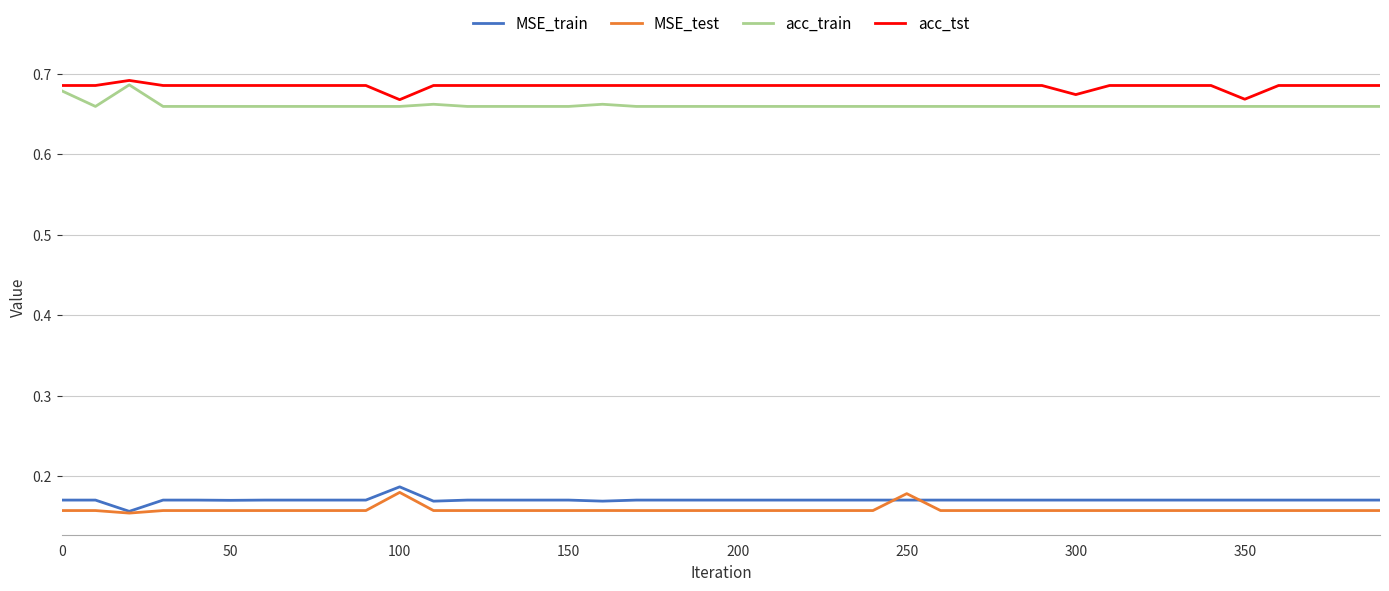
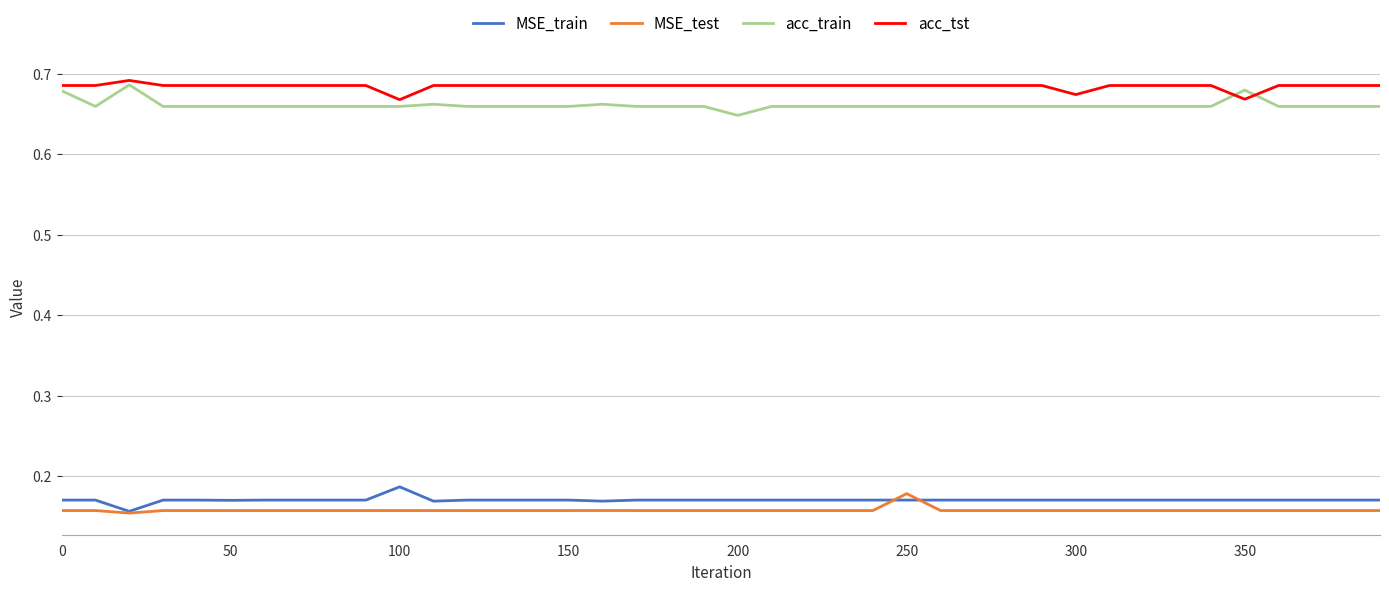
MSE_test, 100: 0.18 -> 0.16
acc_train, 200: 0.66 -> 0.65
acc_train, 350: 0.66 -> 0.68
